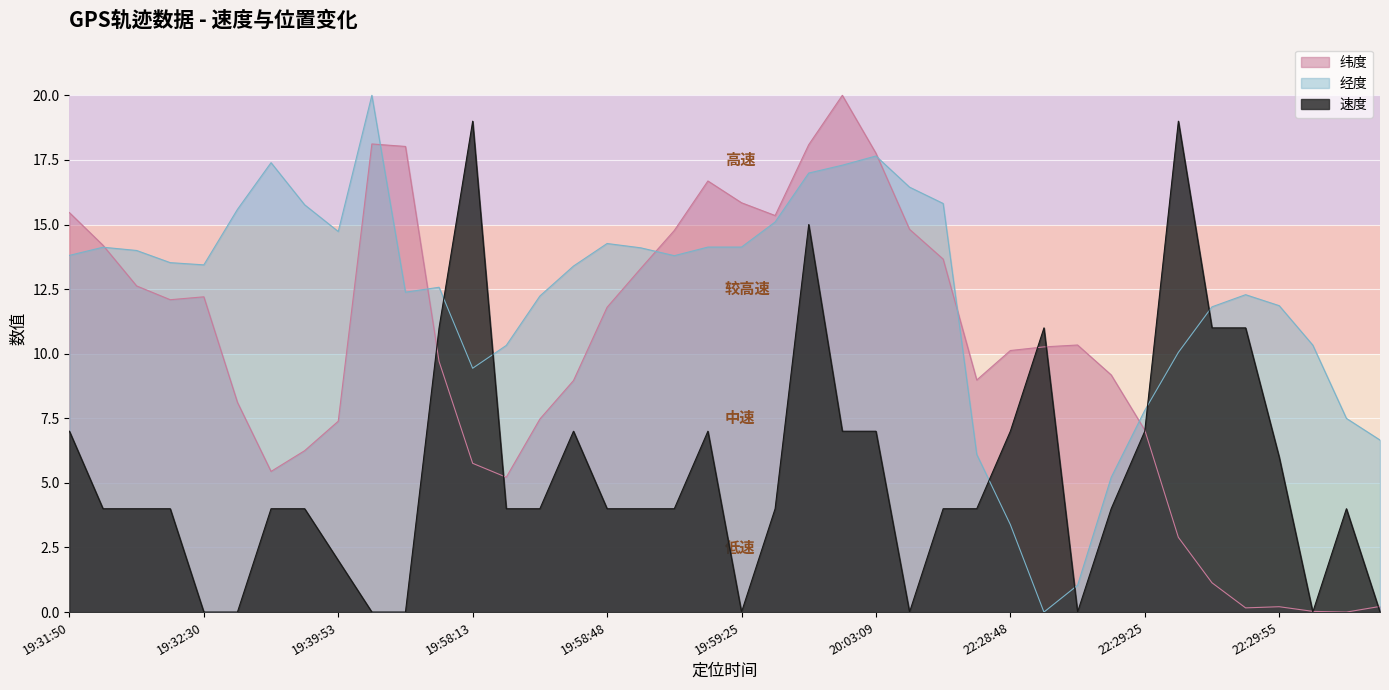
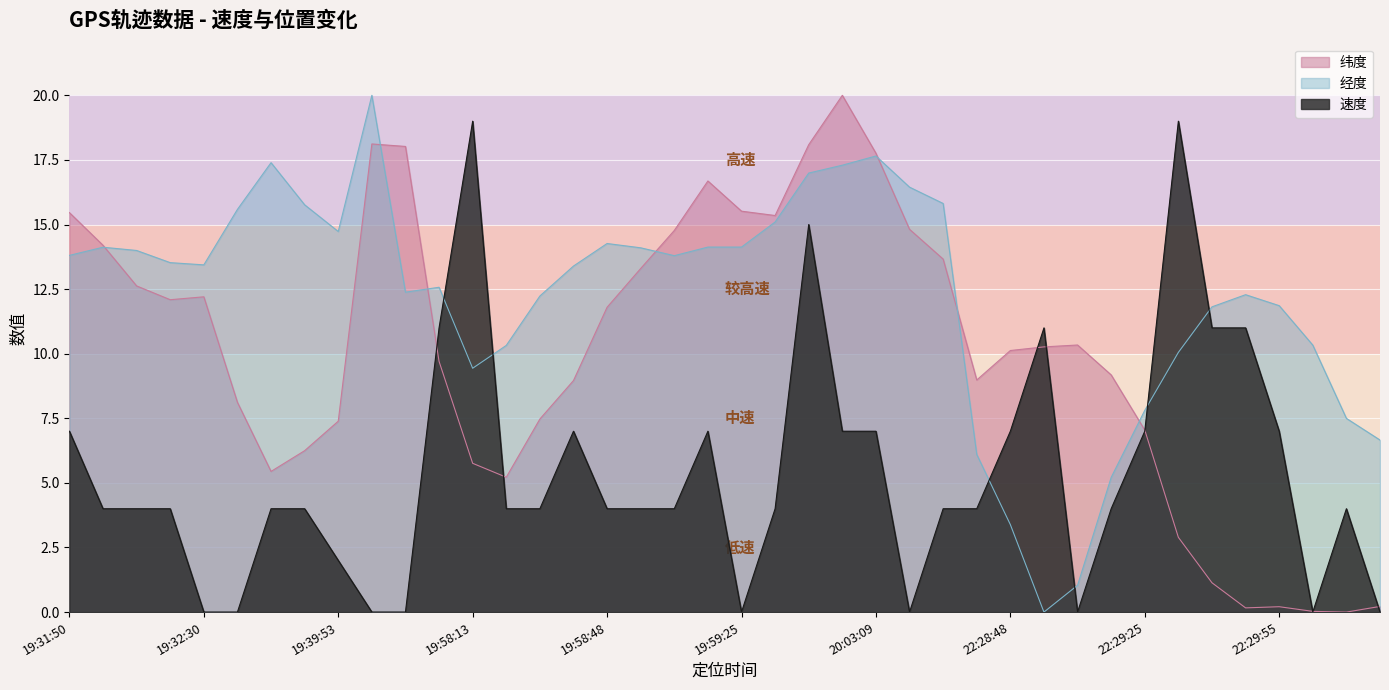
纬度, 19:59:25: 15.8 -> 15.5
速度, 22:29:55: 6 -> 7
